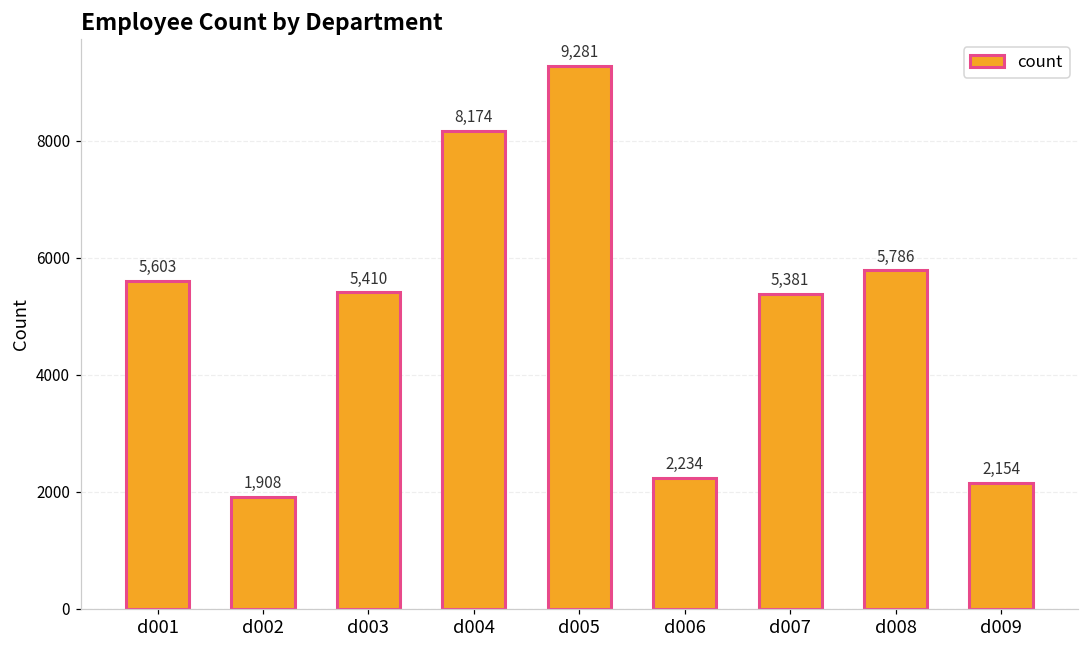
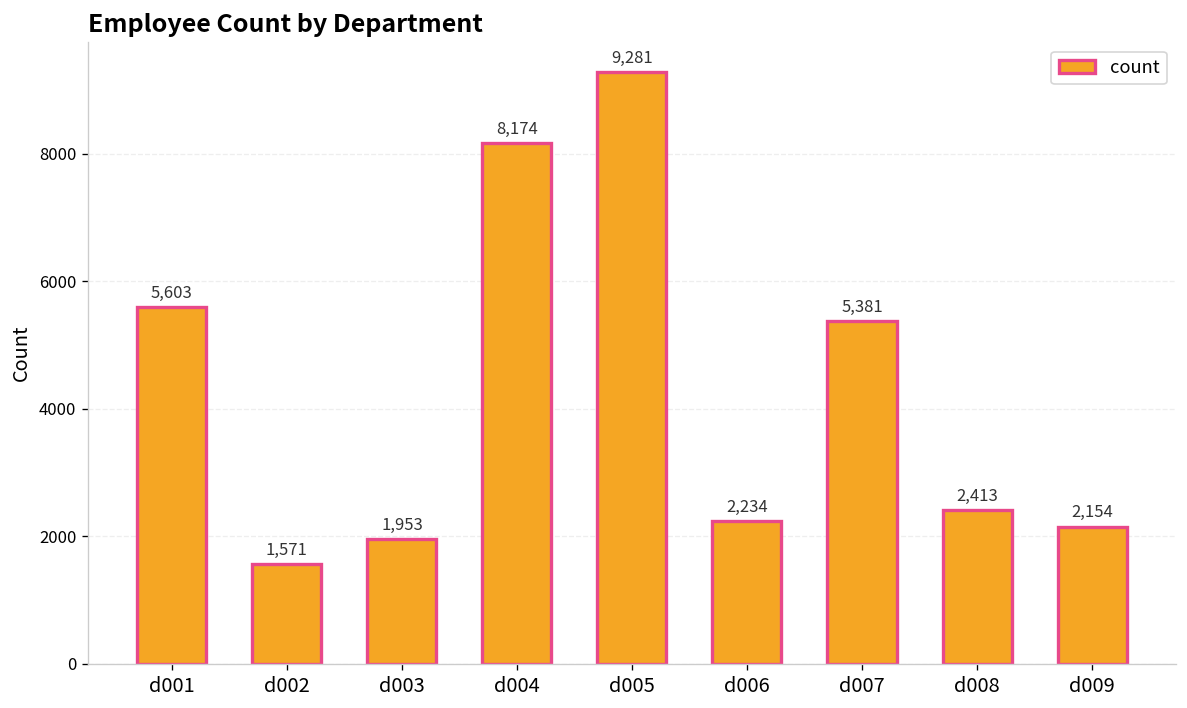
d002: 1,908 -> 1,571
d003: 5,410 -> 1,953
d008: 5,786 -> 2,413
